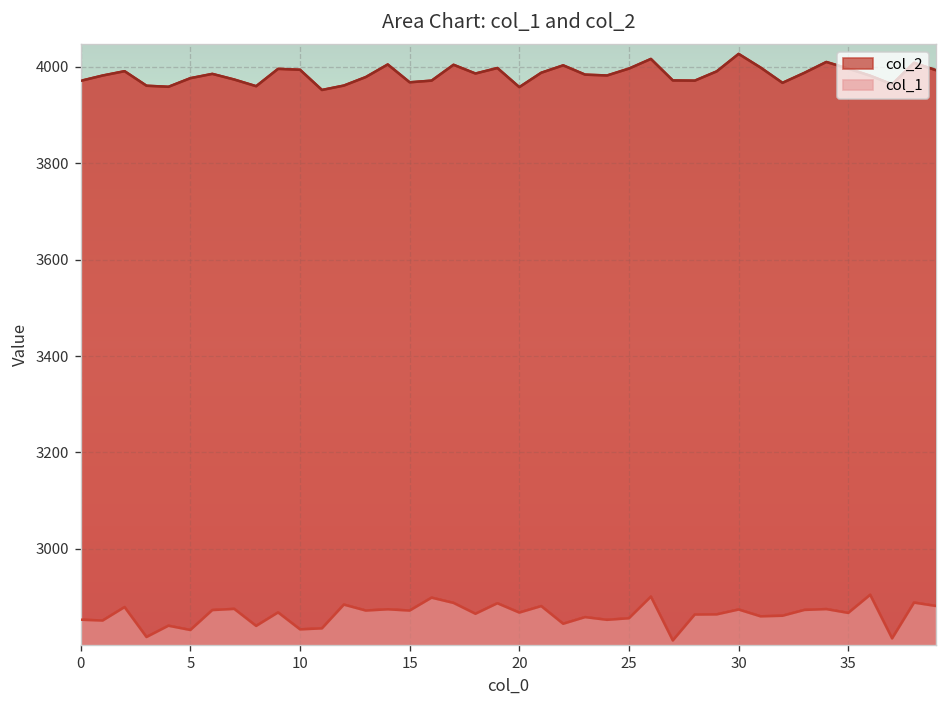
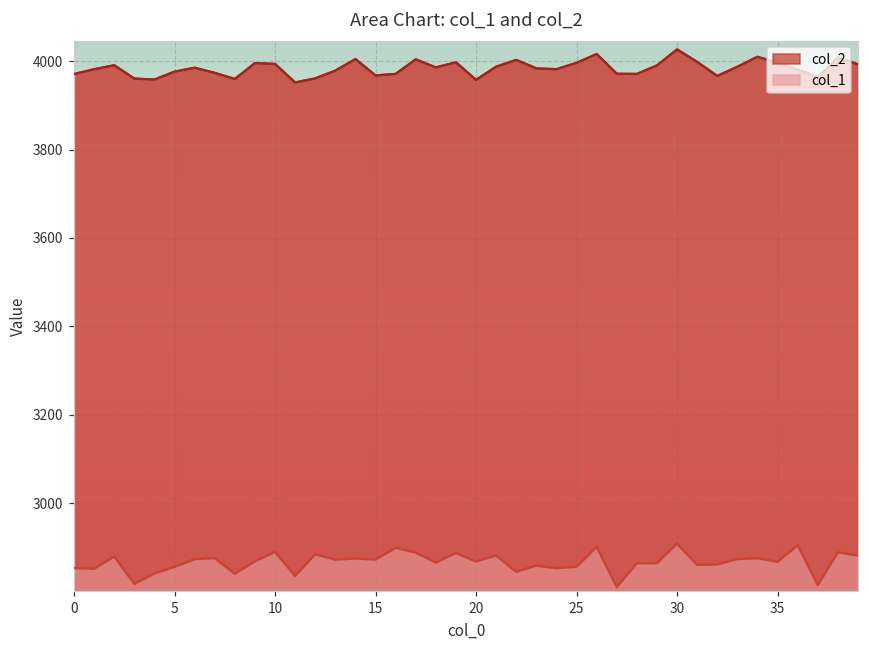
col_1, 5: 2830 -> 2860
col_1, 10: 2830 -> 2890
col_1, 30: 2870 -> 2910
